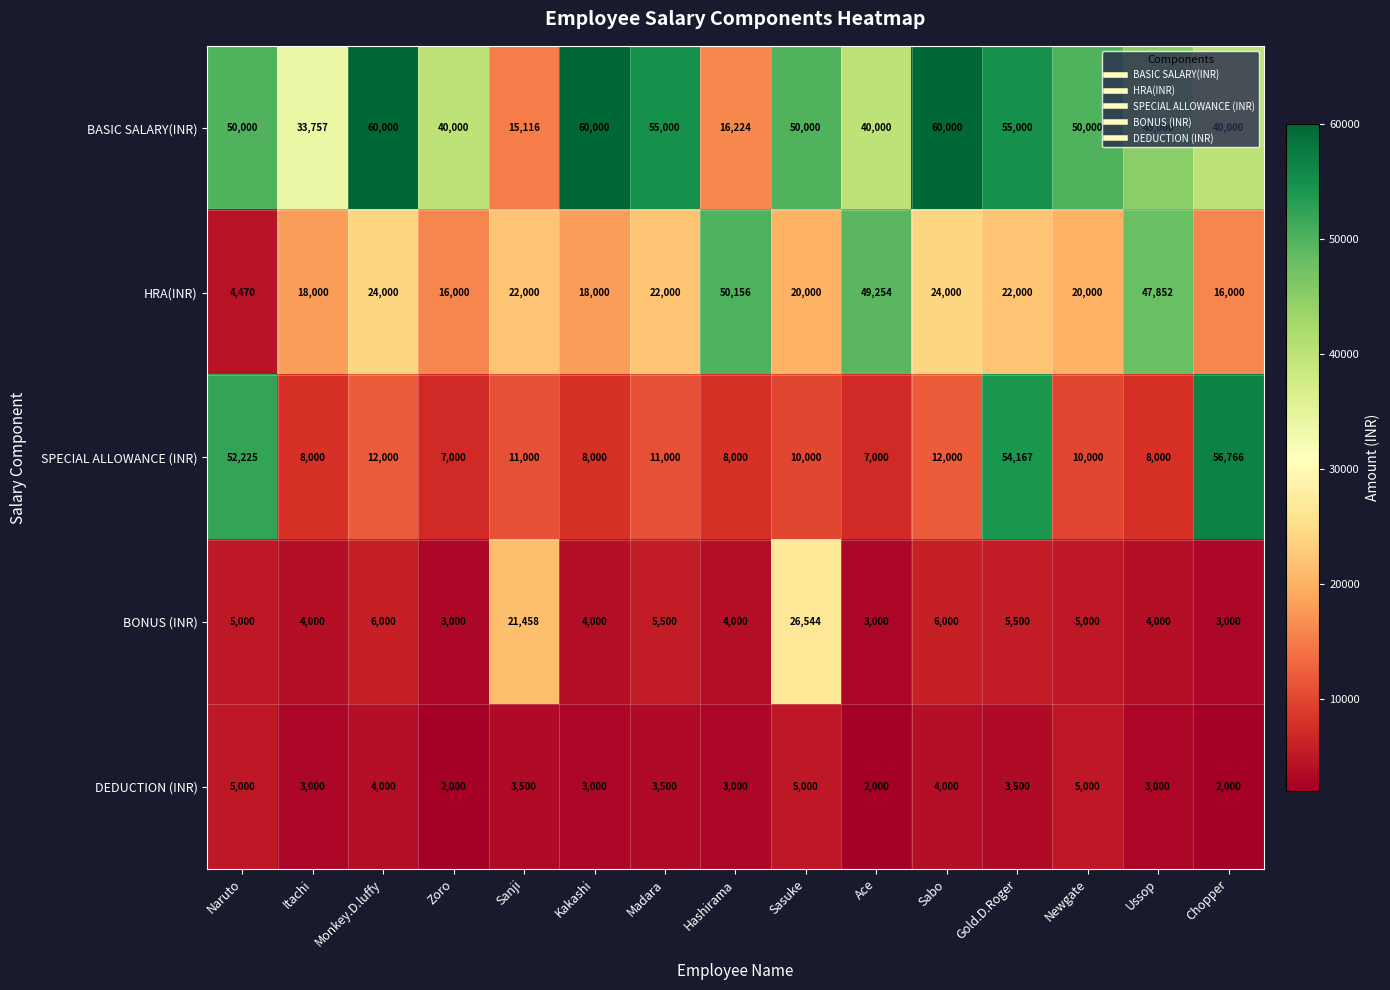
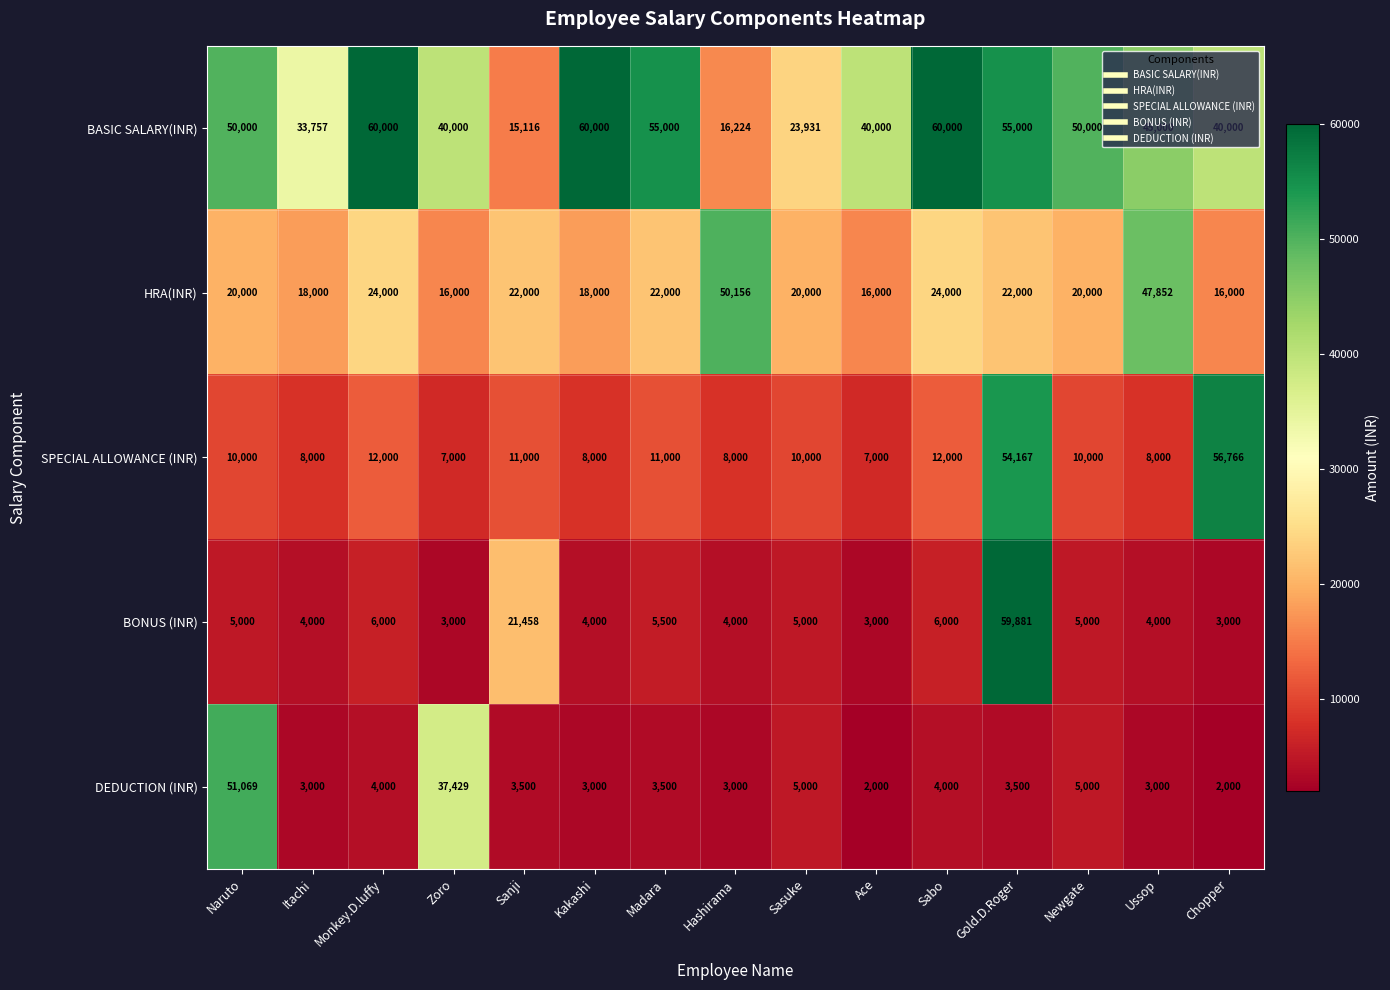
BASIC SALARY(INR), Sasuke: 50,000 -> 23,931
HRA(INR), Naruto: 4,470 -> 20,000
HRA(INR), Ace: 49,254 -> 16,000
SPECIAL ALLOWANCE (INR), Naruto: 52,225 -> 10,000
BONUS (INR), Sasuke: 26,544 -> 5,000
BONUS (INR), Gold.D.Roger: 5,500 -> 59,881
DEDUCTION (INR), Naruto: 5,000 -> 51,069
DEDUCTION (INR), Zoro: 2,000 -> 37,429
